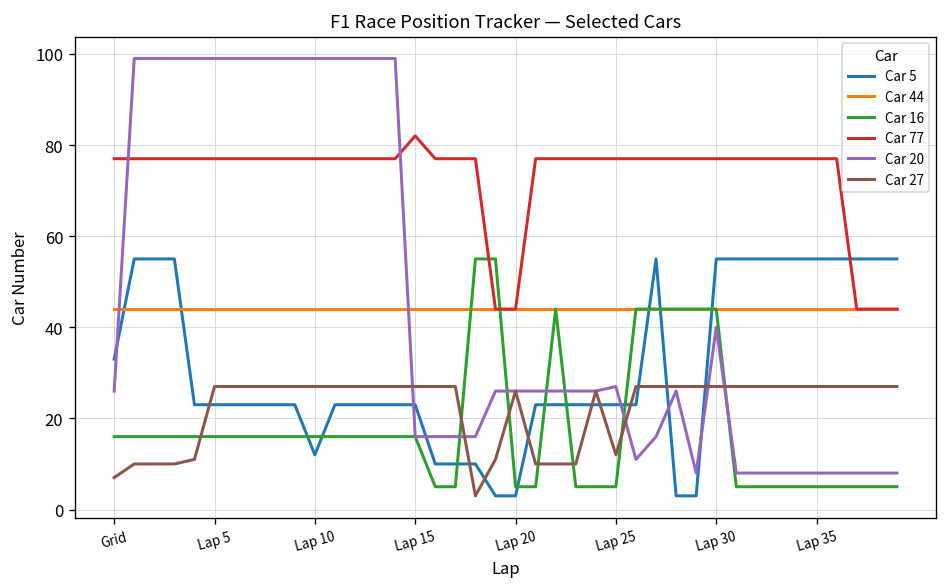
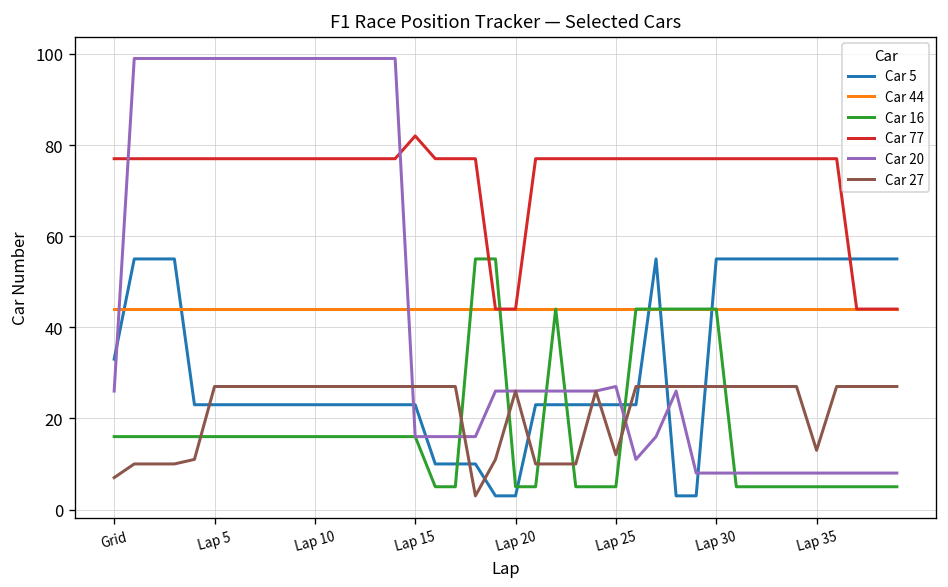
Car 5, Lap 10: 12 -> 23
Car 20, Lap 30: 40 -> 8
Car 27, Lap 35: 27 -> 13
